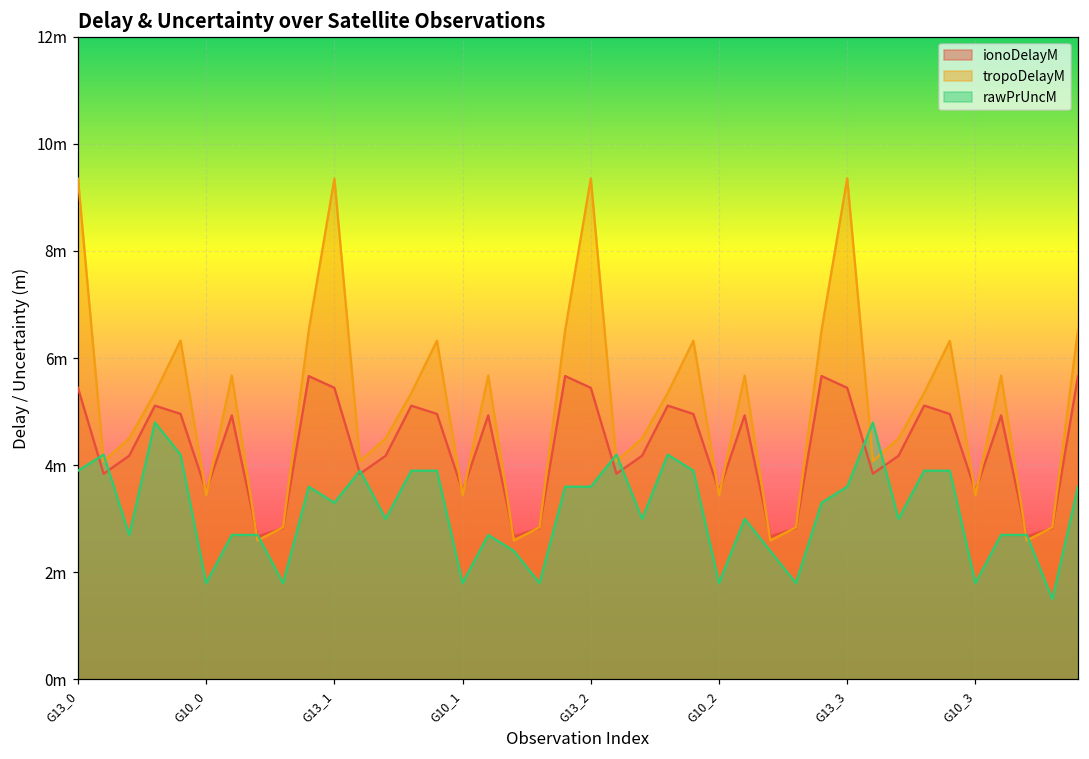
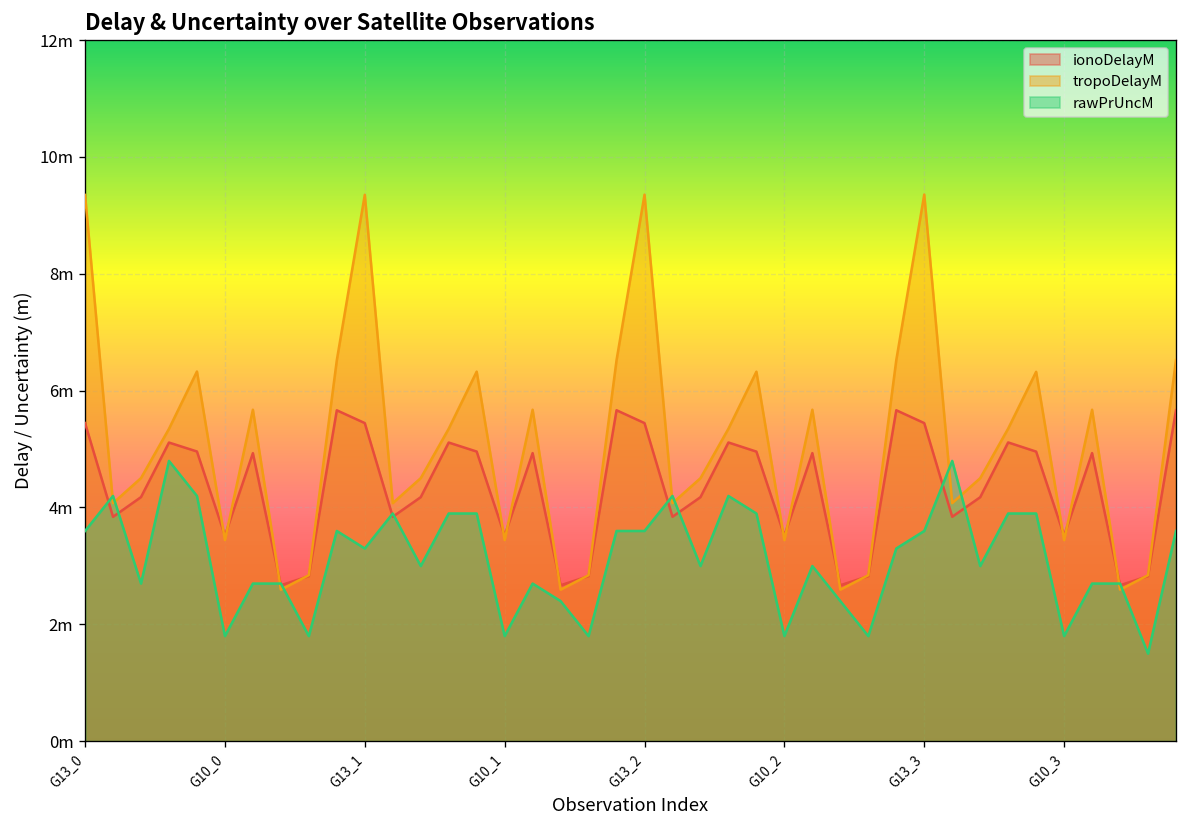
rawPrUncM, G13_0: 3.9m -> 3.6m
